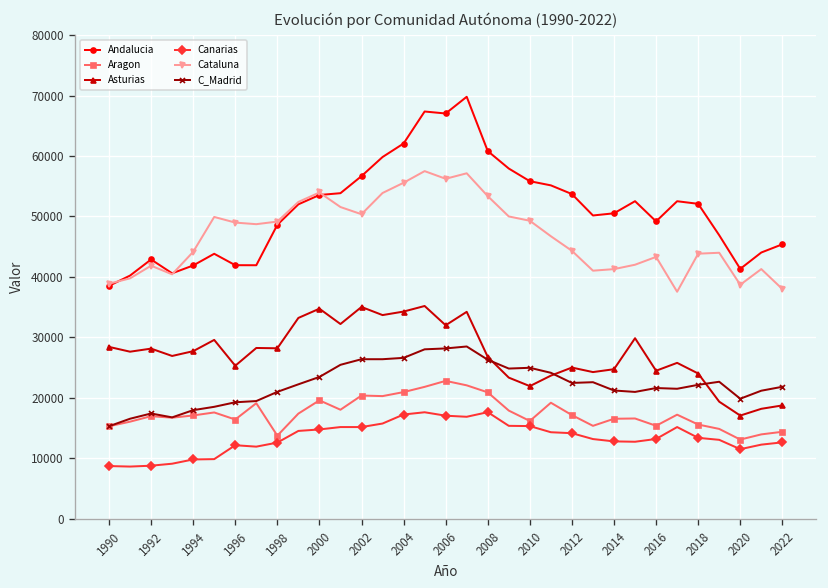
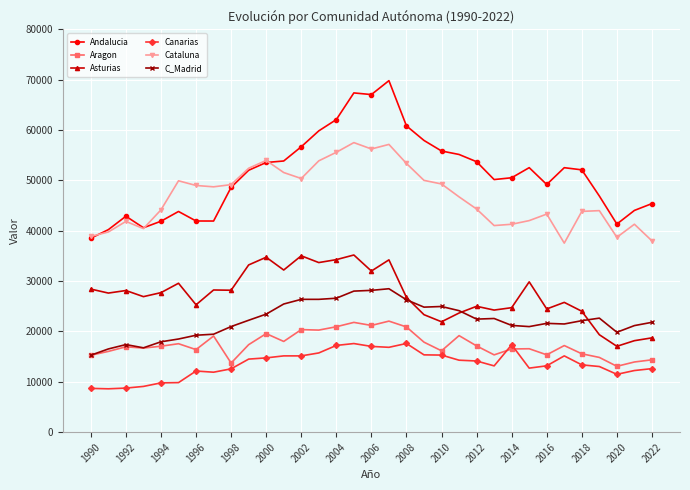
Aragon, 2006: 23000 -> 21000
Canarias, 2014: 13000 -> 17000
